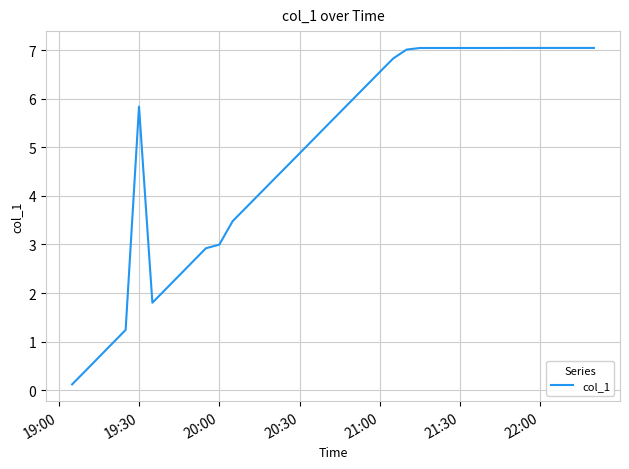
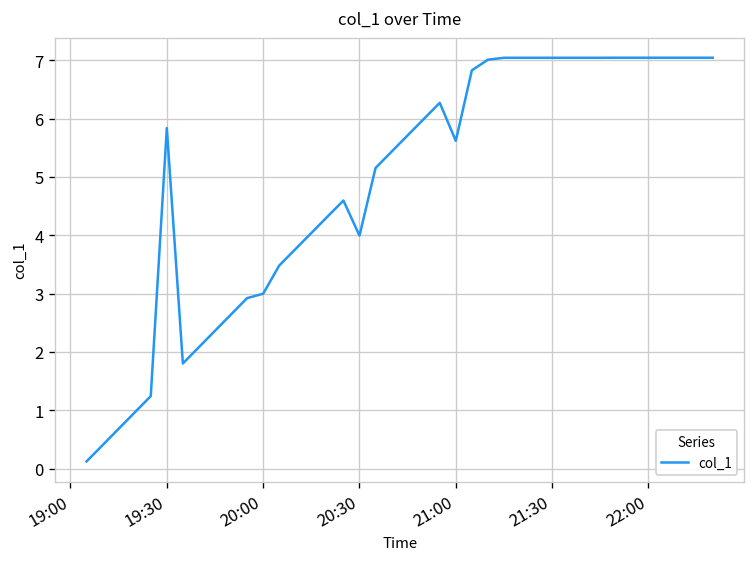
20:30: 4.9 -> 4.0
21:00: 6.5 -> 5.6
